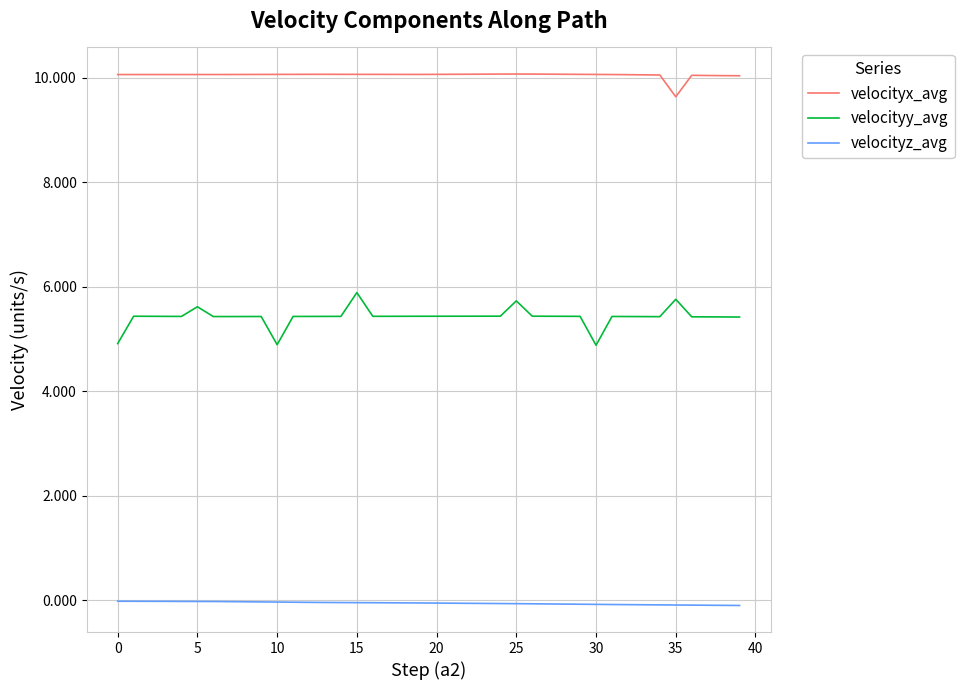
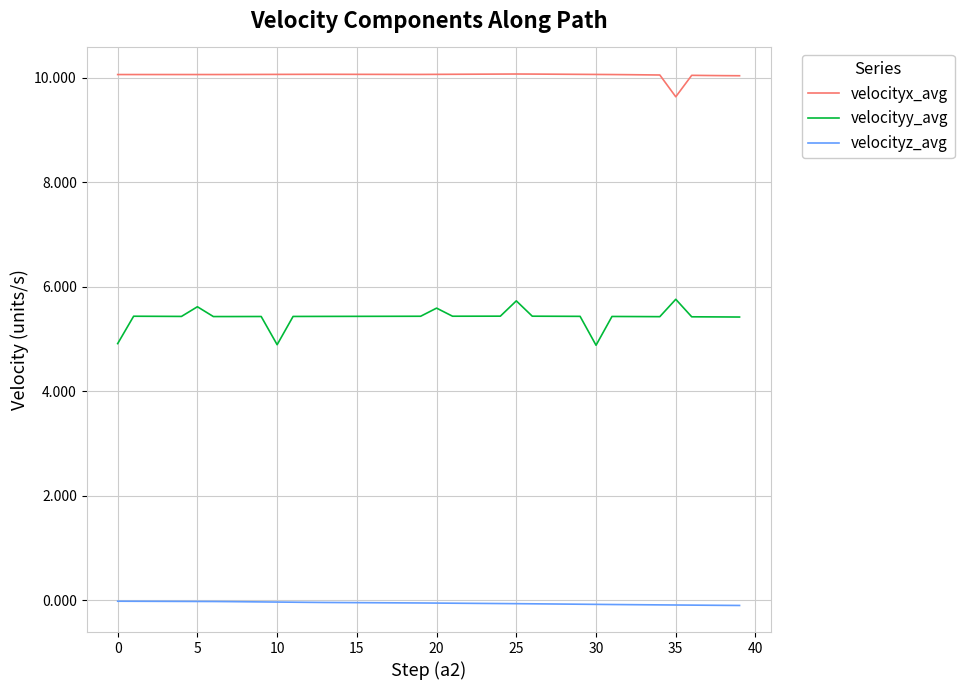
velocityy_avg, 15: 5.9 -> 5.4
velocityy_avg, 20: 5.4 -> 5.6
